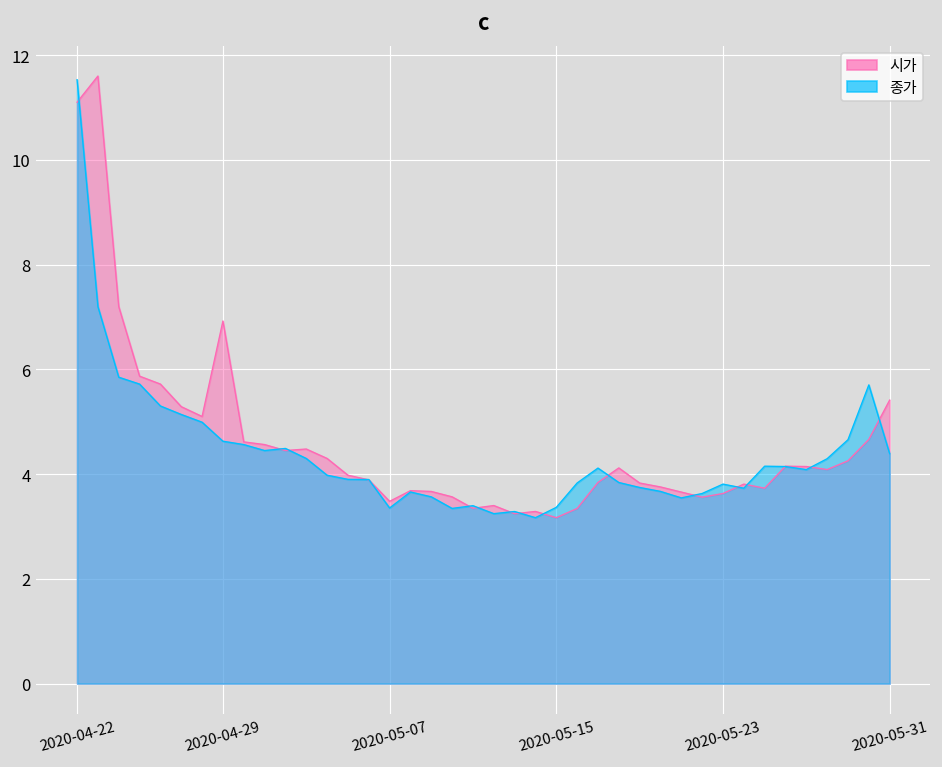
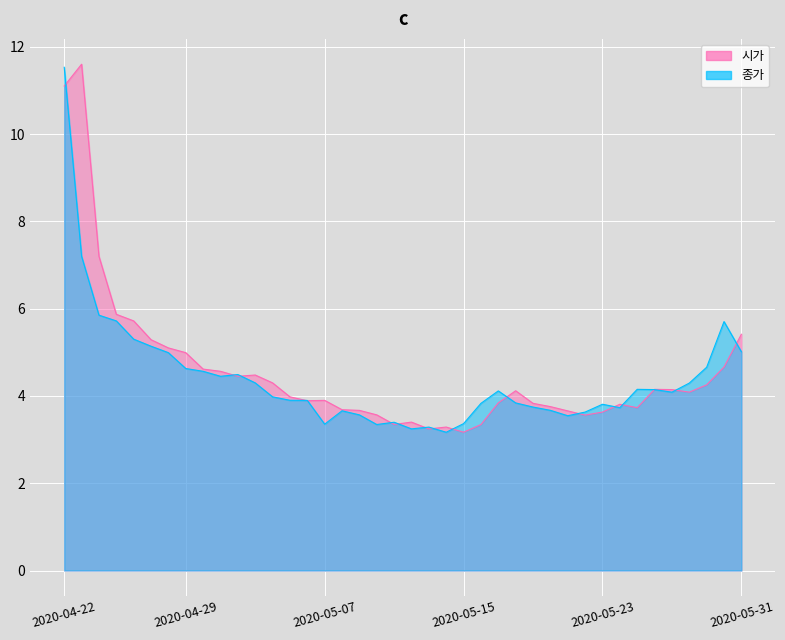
시가, 2020-04-29: 6.9 -> 5.0
시가, 2020-05-07: 3.5 -> 3.9
종가, 2020-05-31: 4.4 -> 5.0
